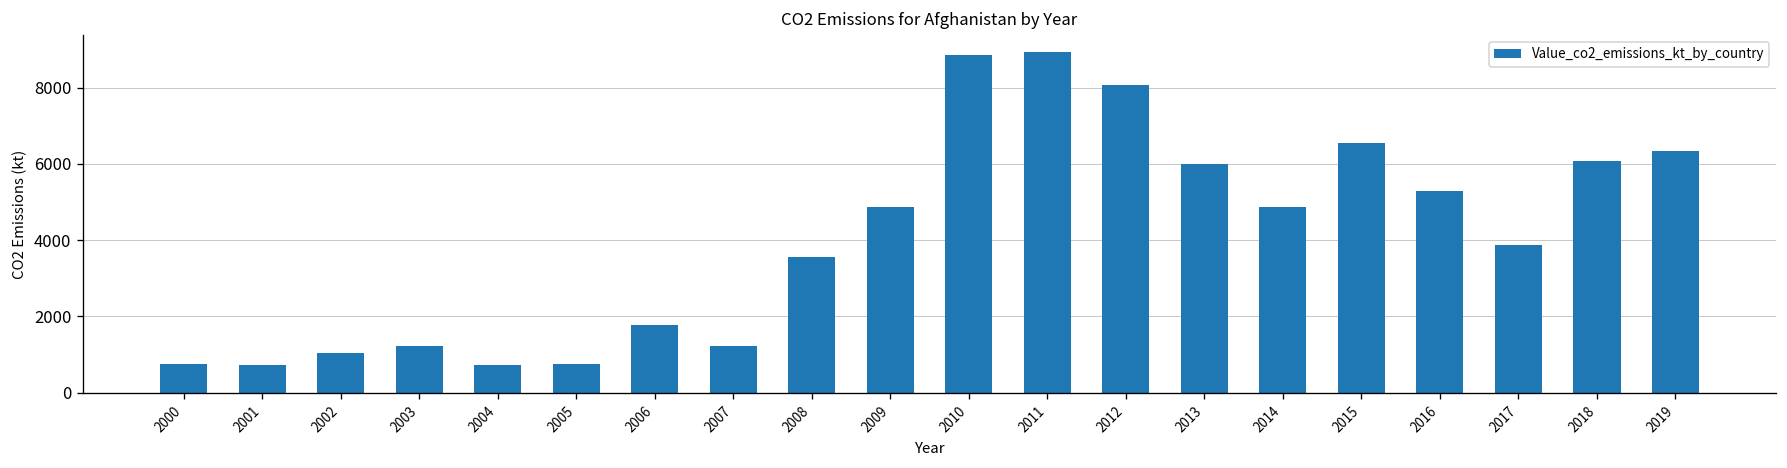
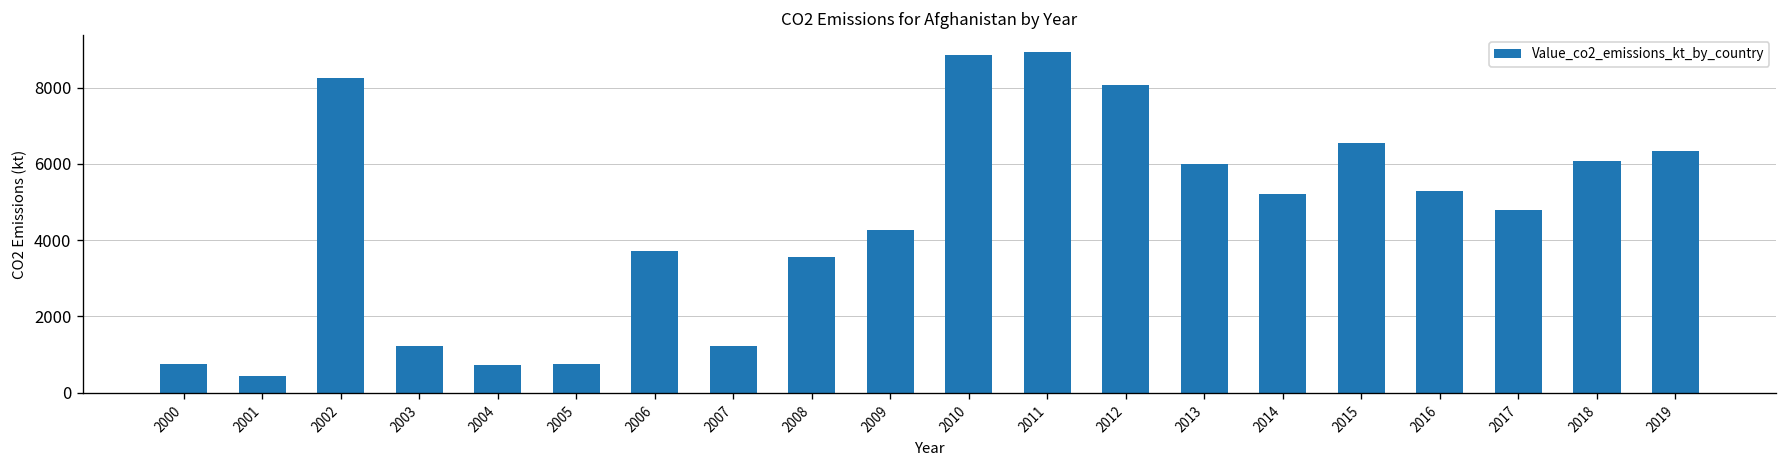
2001: 700 -> 400
2002: 1000 -> 8200
2006: 1800 -> 3700
2009: 4900 -> 4300
2014: 4900 -> 5200
2017: 3900 -> 4800
